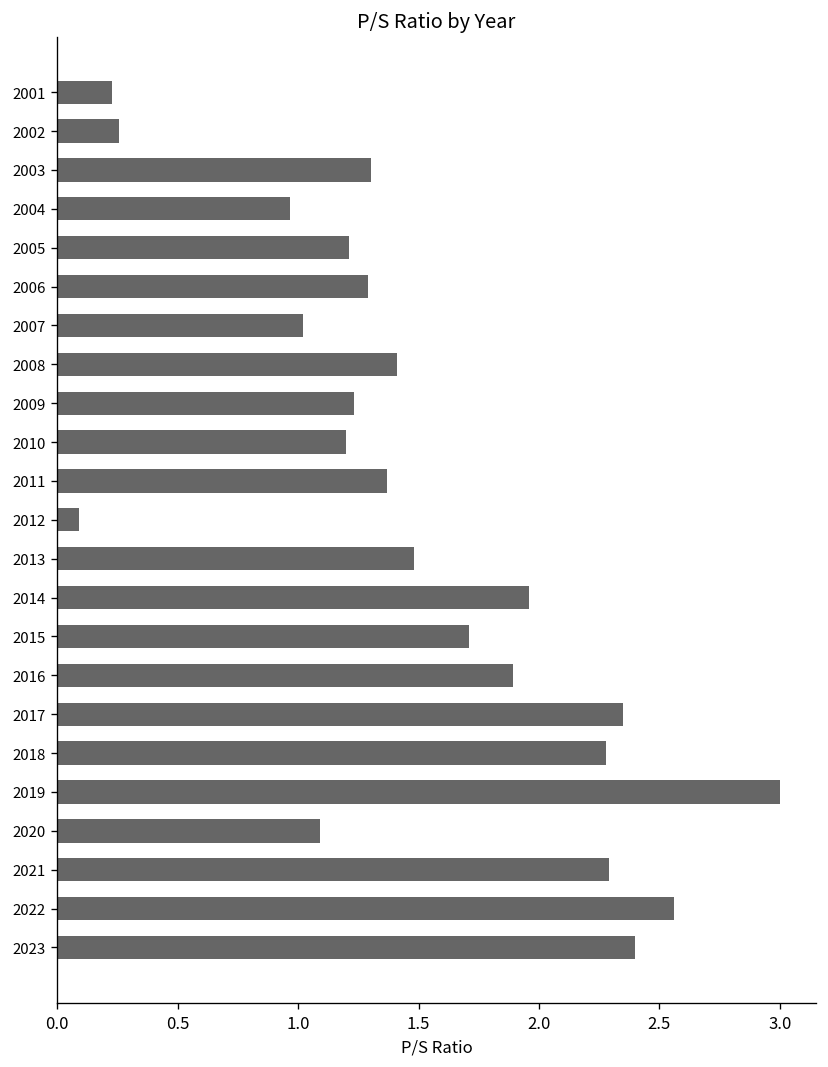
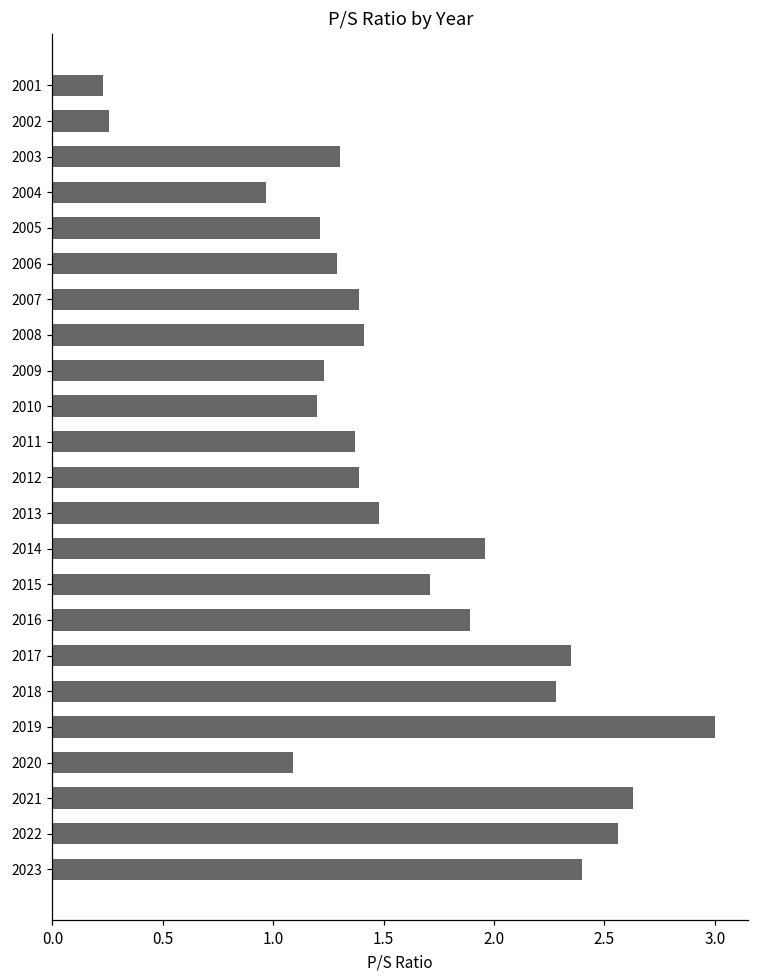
2007: 1.02 -> 1.39
2012: 0.09 -> 1.39
2021: 2.29 -> 2.63
